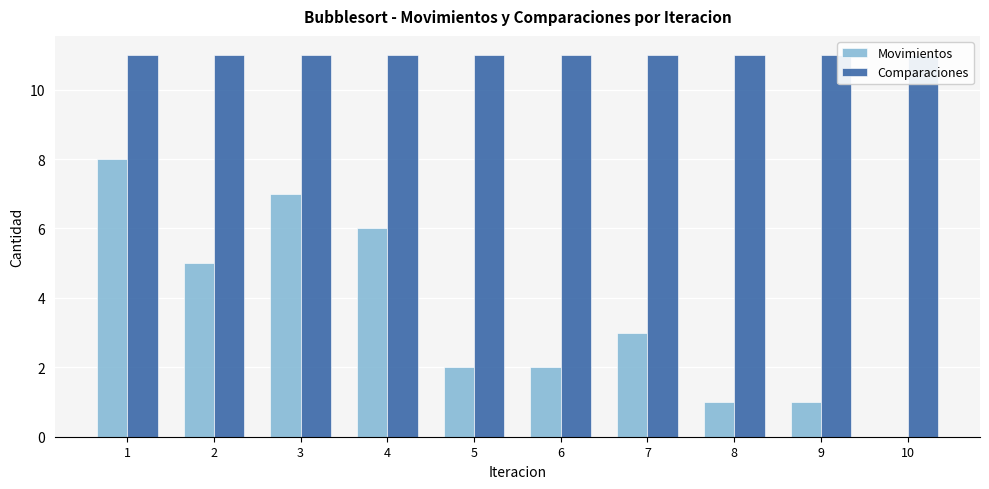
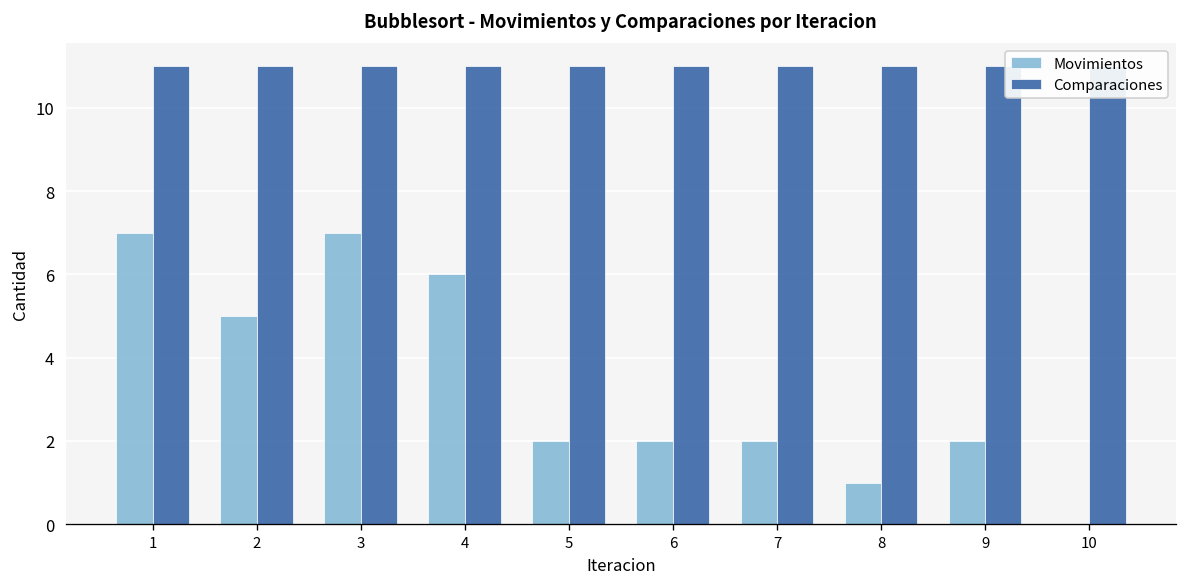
Movimientos, 1: 8 -> 7
Movimientos, 7: 3 -> 2
Movimientos, 9: 1 -> 2
